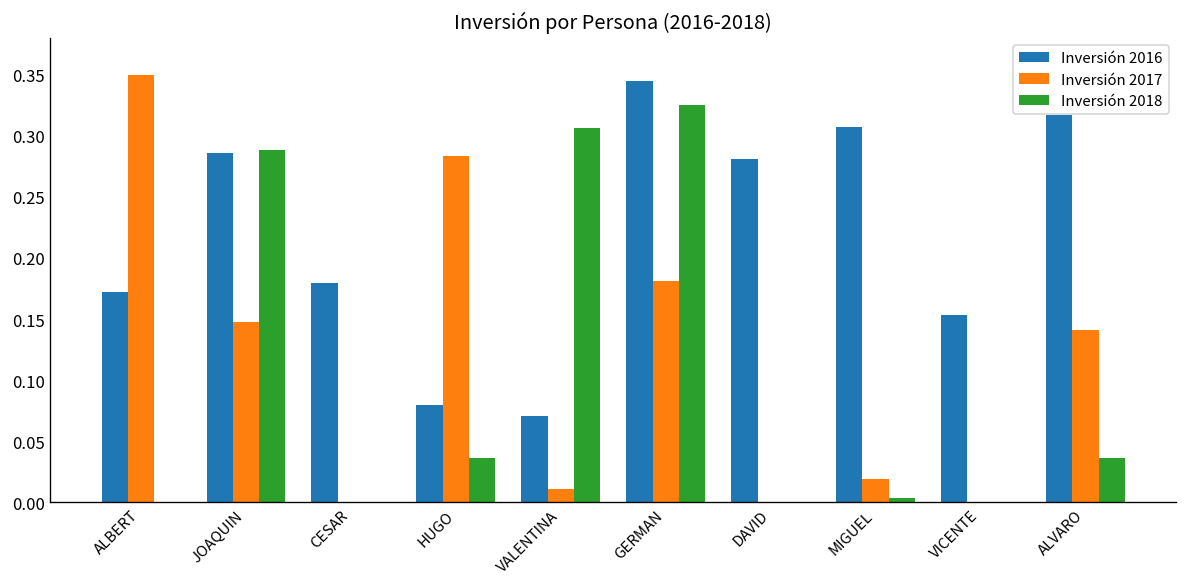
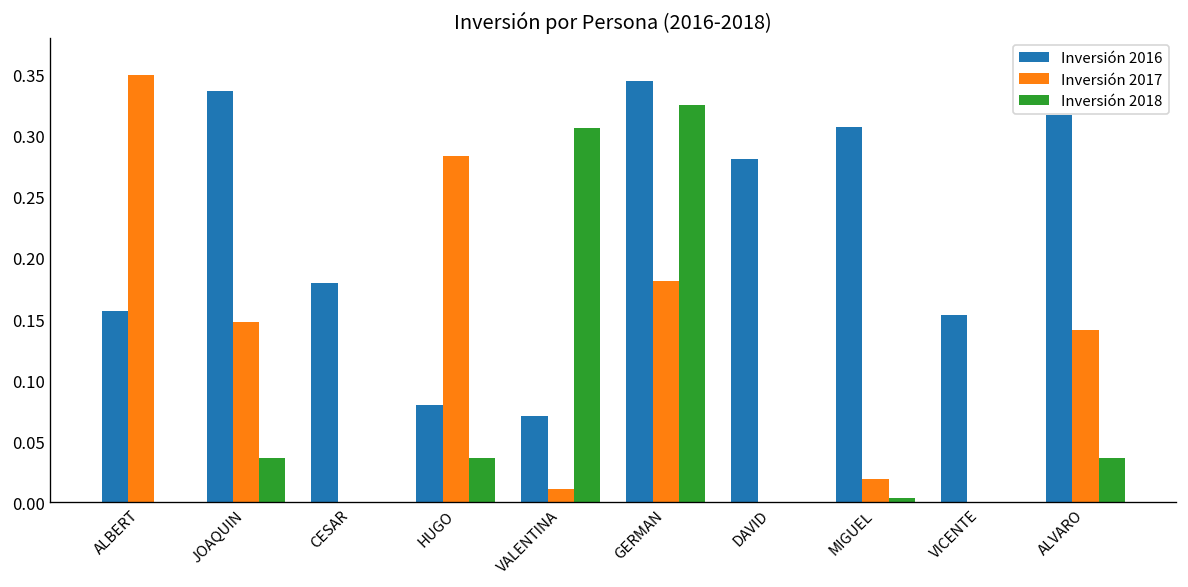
Inversión 2016, ALBERT: 0.172 -> 0.157
Inversión 2016, JOAQUIN: 0.286 -> 0.336
Inversión 2018, JOAQUIN: 0.289 -> 0.036
